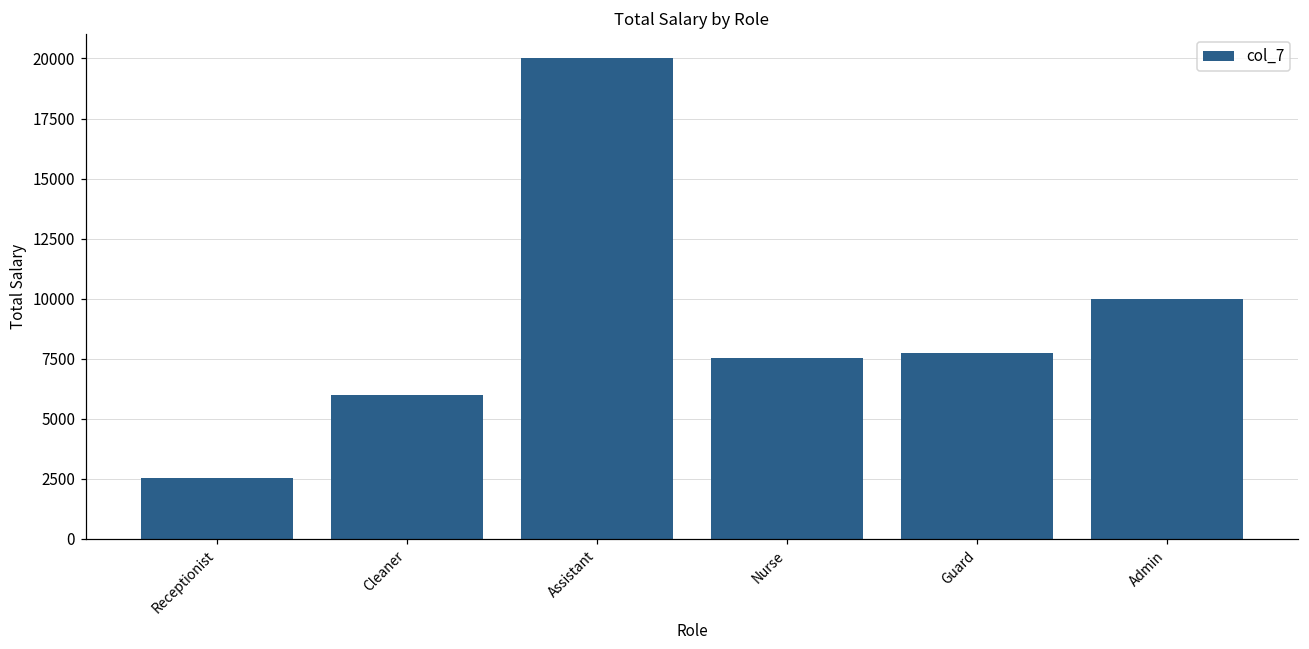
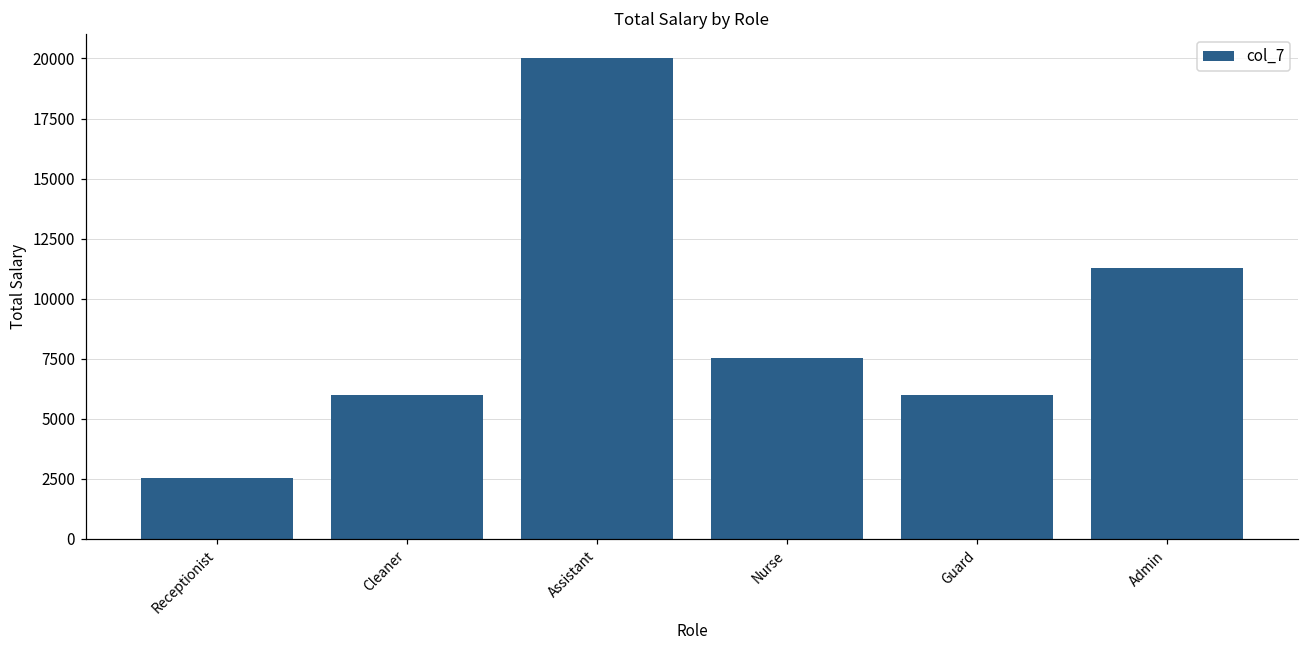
Guard: 7700 -> 6000
Admin: 10000 -> 11300
